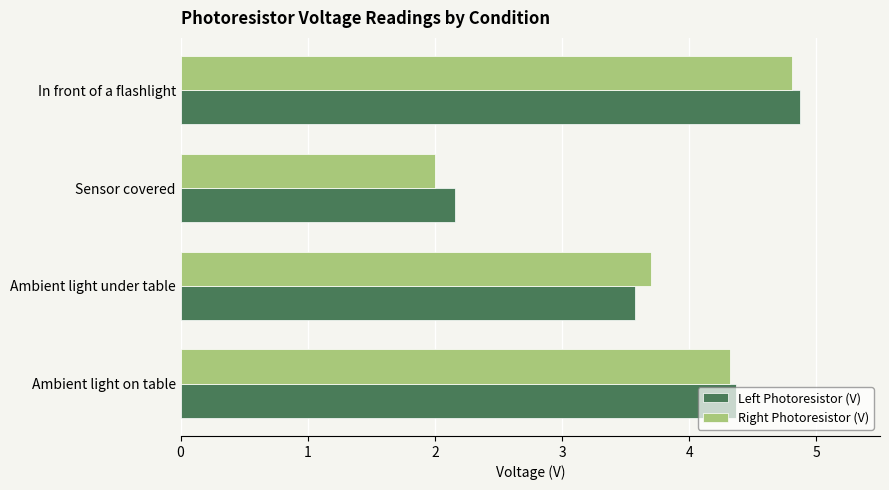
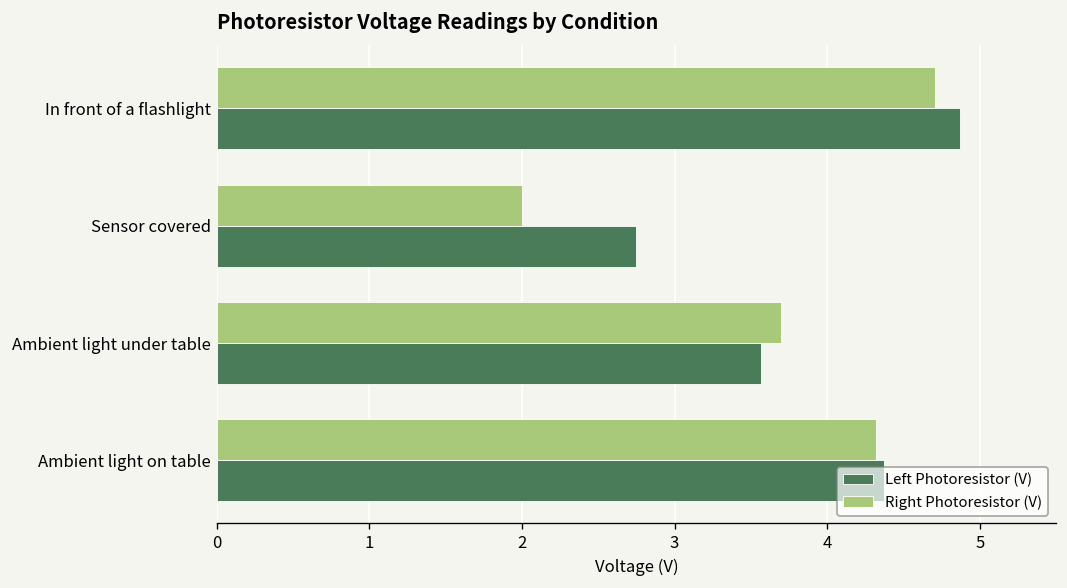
Right Photoresistor (V), In front of a flashlight: 4.81 -> 4.71
Left Photoresistor (V), Sensor covered: 2.16 -> 2.75
